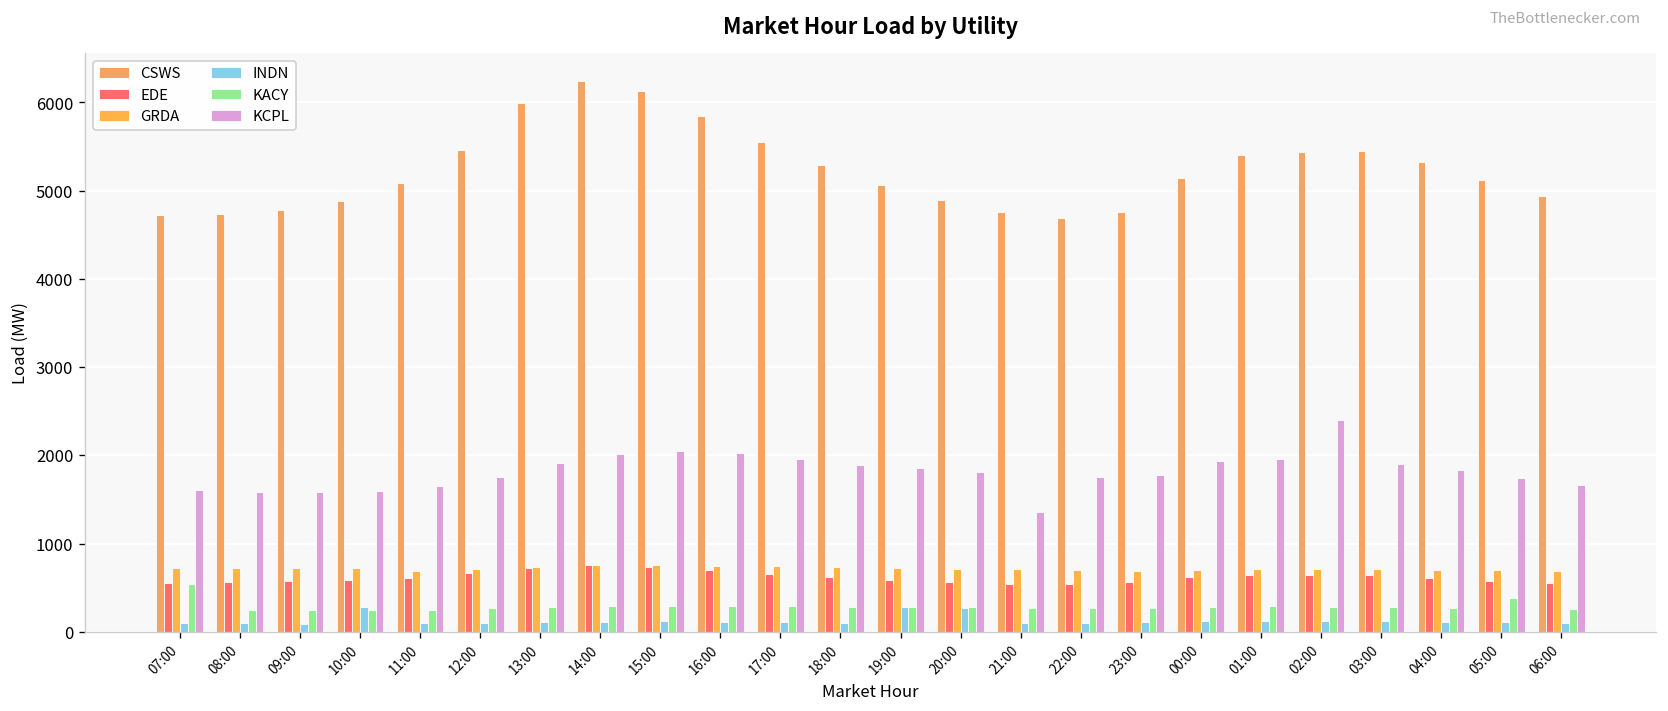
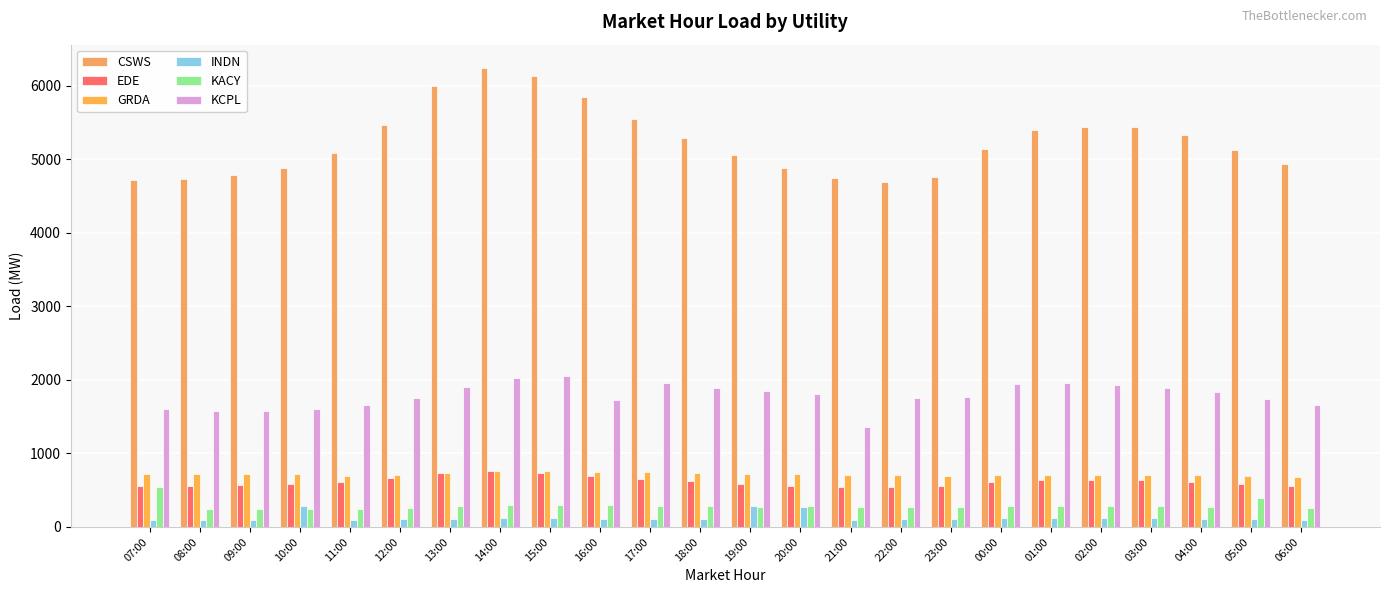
KCPL, 16:00: 2000 -> 1700
KCPL, 02:00: 2400 -> 1900
